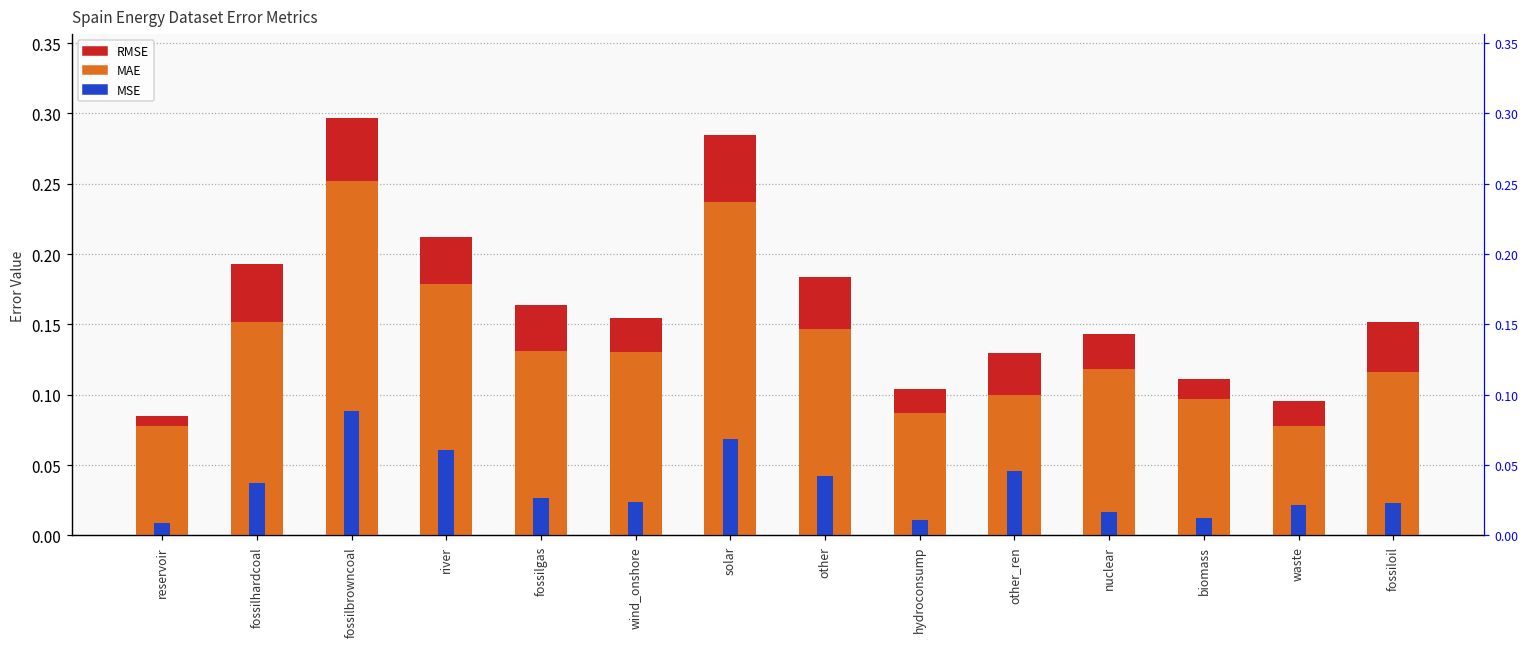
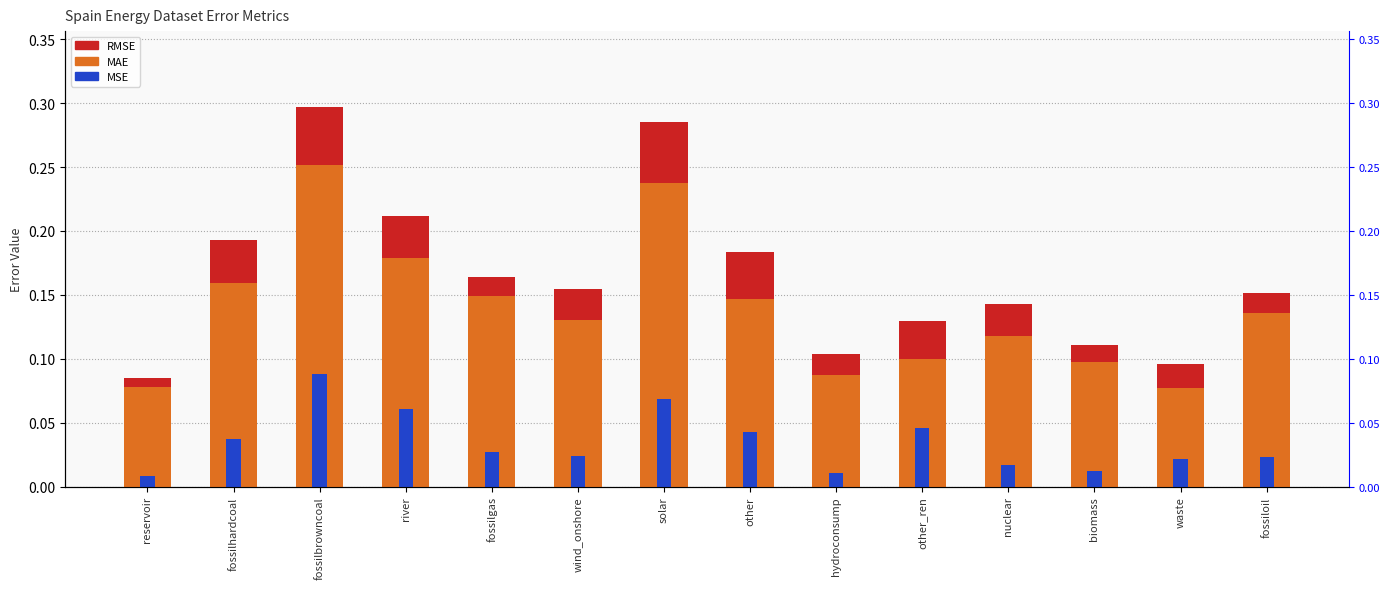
MAE, fossilhardcoal: 0.151 -> 0.159
MAE, fossilgas: 0.131 -> 0.149
MAE, fossiloil: 0.116 -> 0.136
